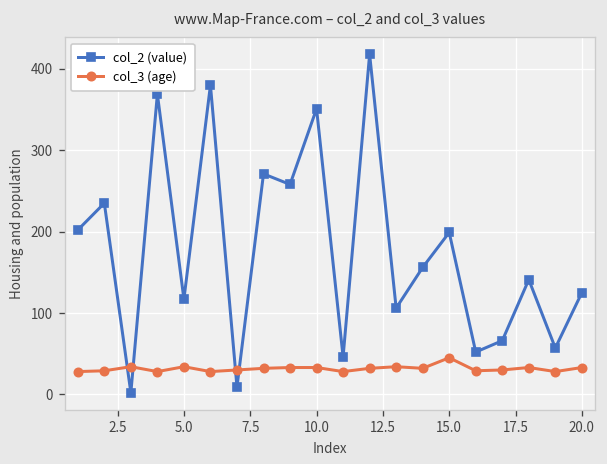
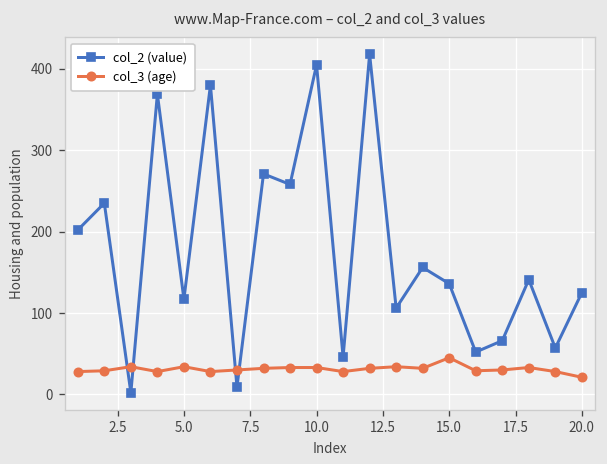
col_2 (value), 10.0: 350 -> 410
col_2 (value), 15.0: 200 -> 140
col_3 (age), 20.0: 30 -> 20
